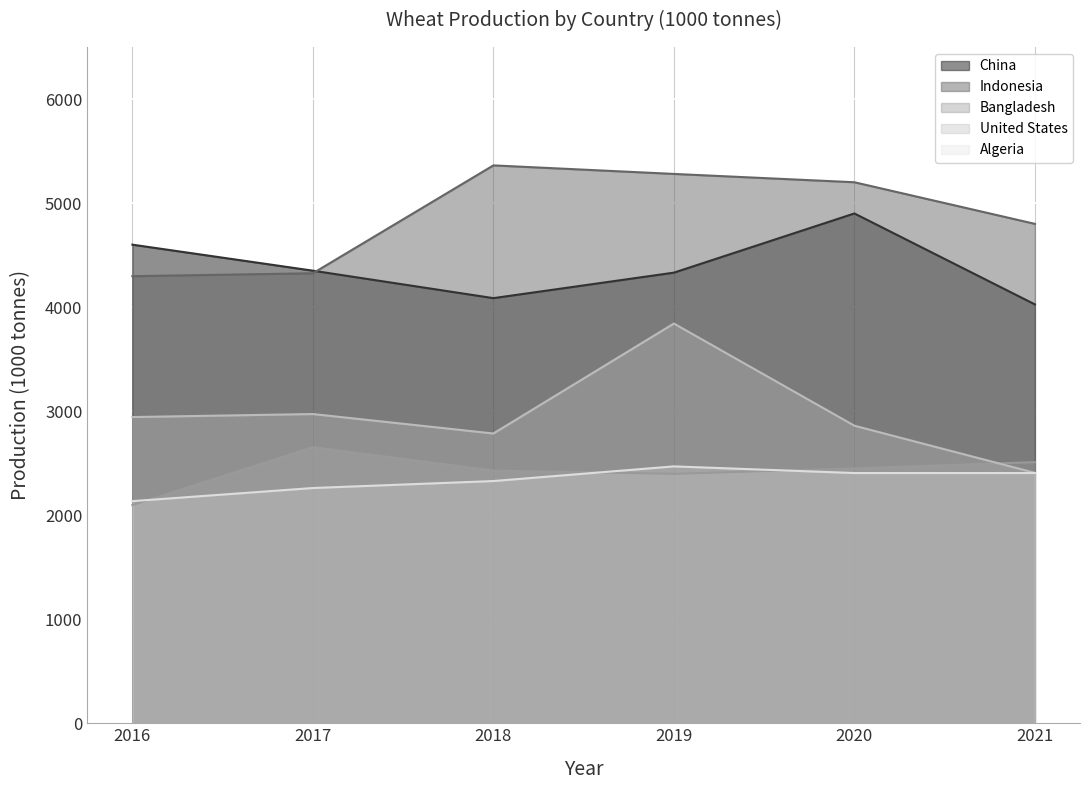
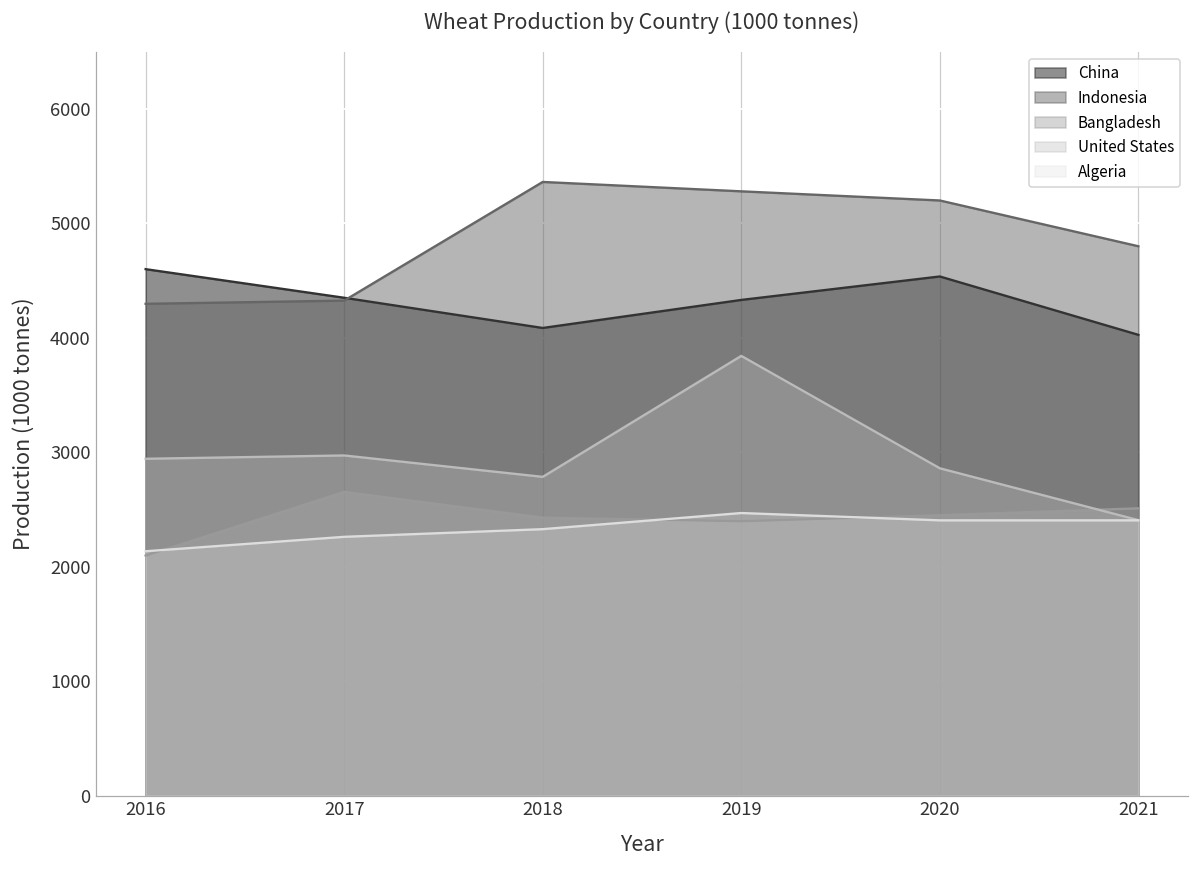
China, 2020: 4900 -> 4540
